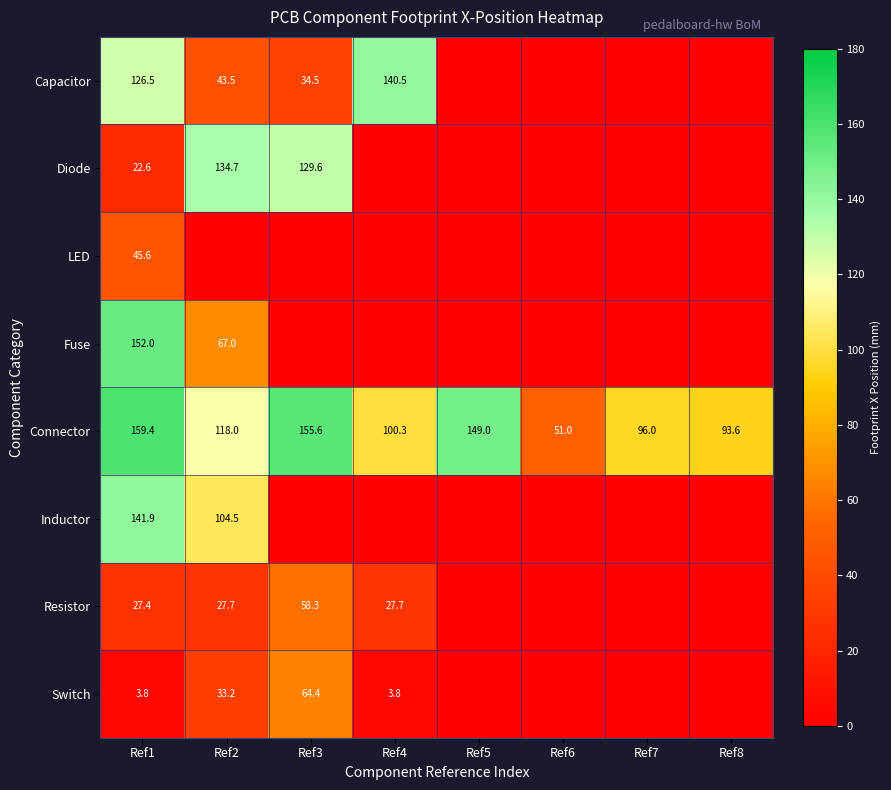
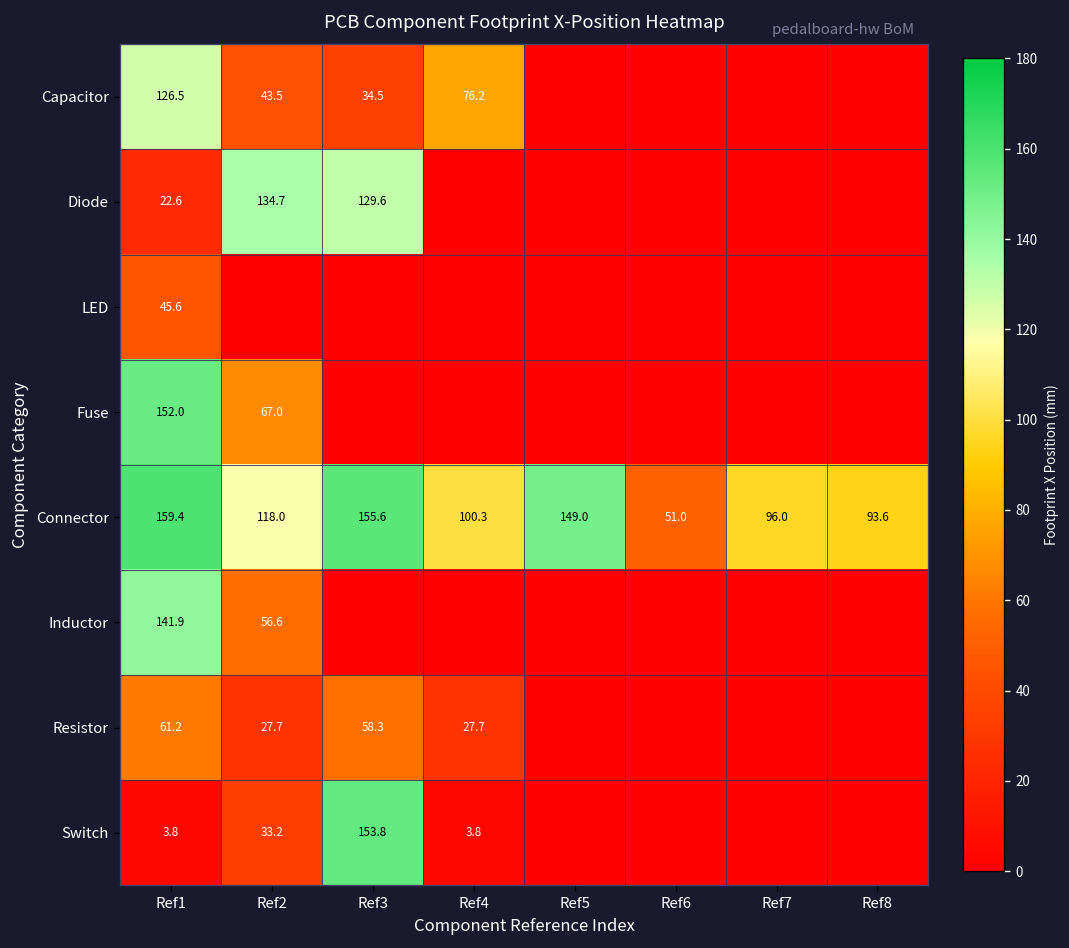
Capacitor, Ref4: 140.5 -> 76.2
Inductor, Ref2: 104.5 -> 56.6
Resistor, Ref1: 27.4 -> 61.2
Switch, Ref3: 64.4 -> 153.8
